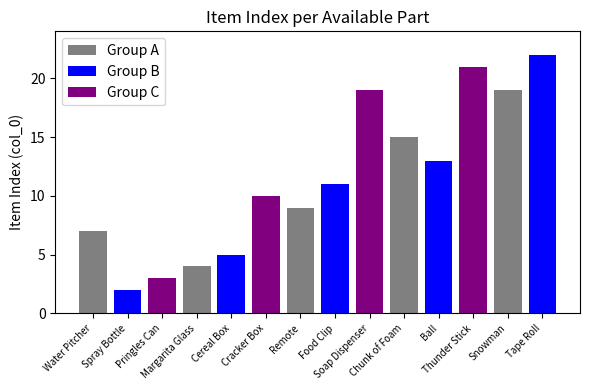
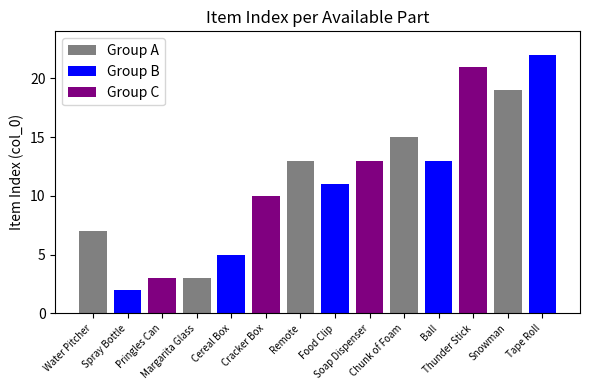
Margarita Glass: 4 -> 3
Remote: 9 -> 13
Soap Dispenser: 19 -> 13
